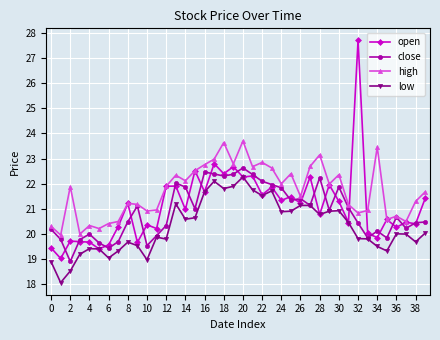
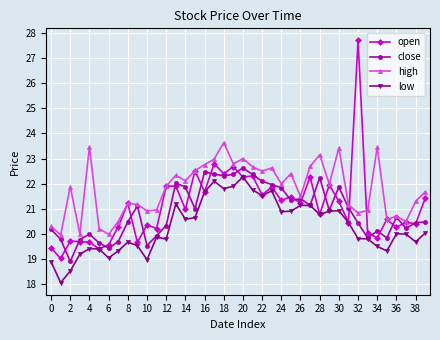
high, 4: 20.3 -> 23.5
high, 6: 20.4 -> 20.0
high, 20: 23.7 -> 23.0
high, 22: 22.9 -> 22.5
high, 30: 22.4 -> 23.4
